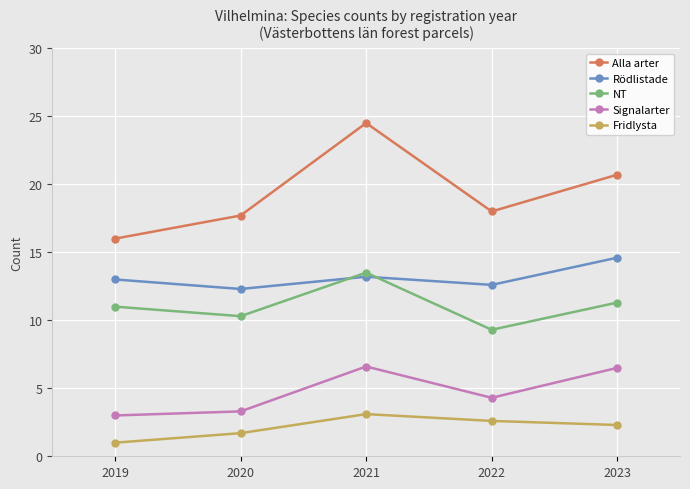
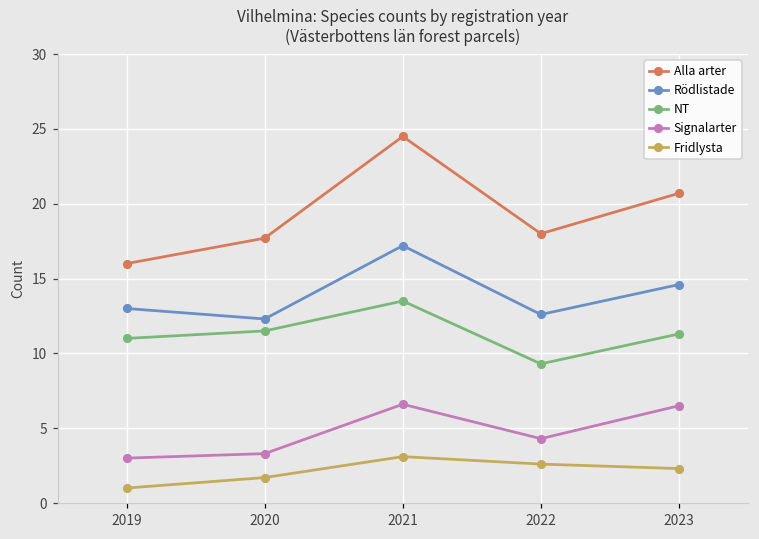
NT, 2020: 10.3 -> 11.5
Rödlistade, 2021: 13.2 -> 17.2
